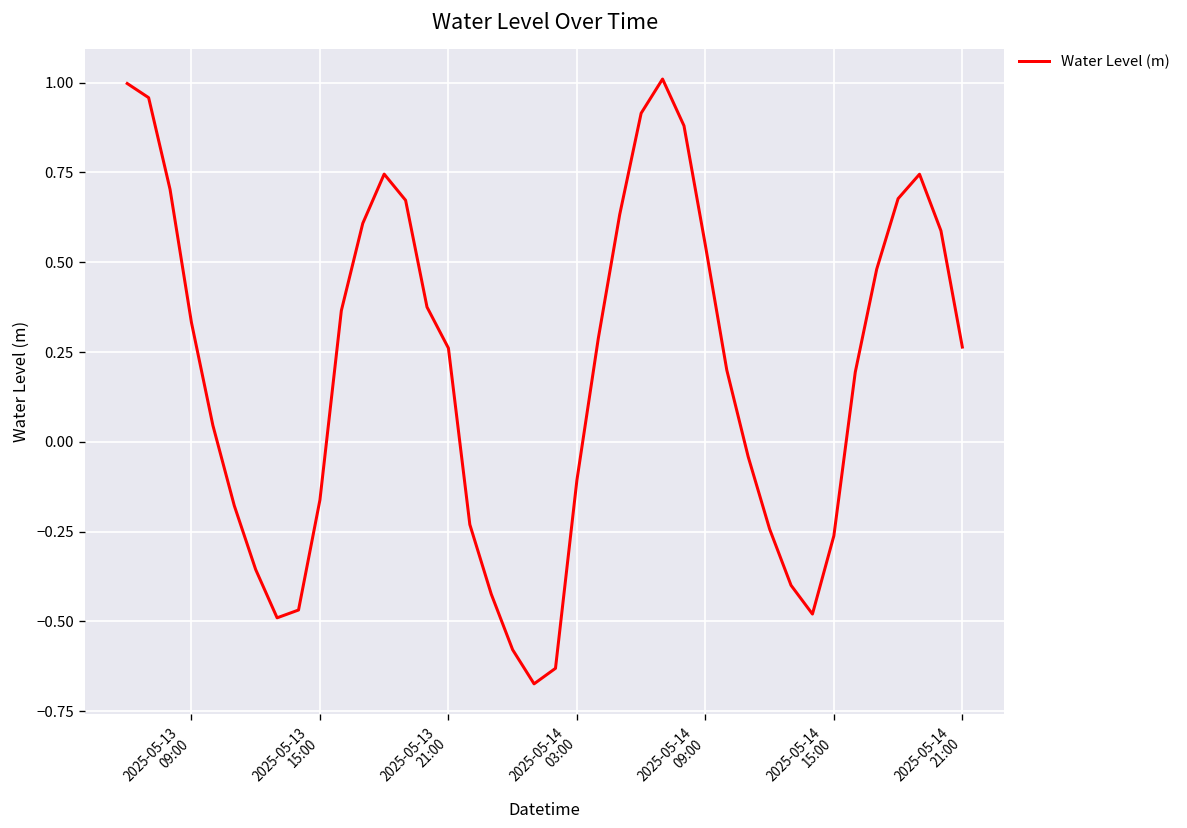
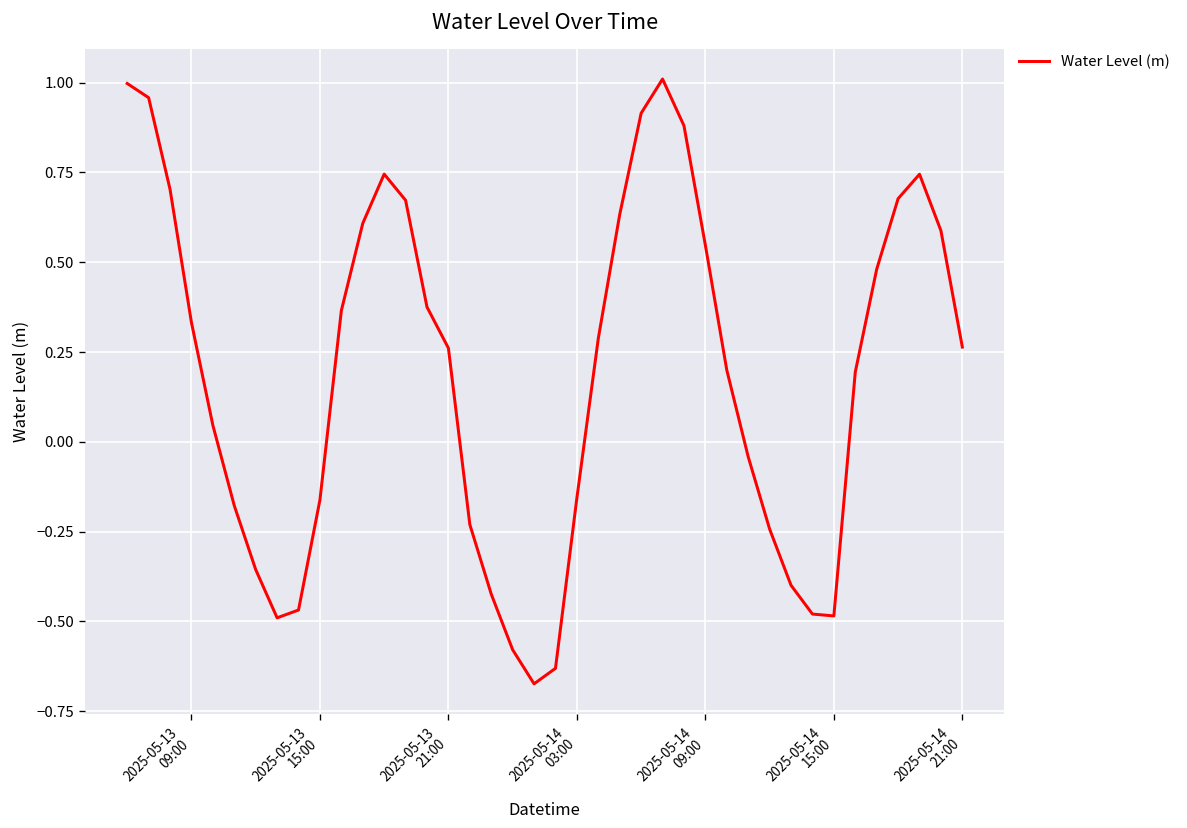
2025-05-14 03:00: -0.11 -> -0.16
2025-05-14 15:00: -0.26 -> -0.48
